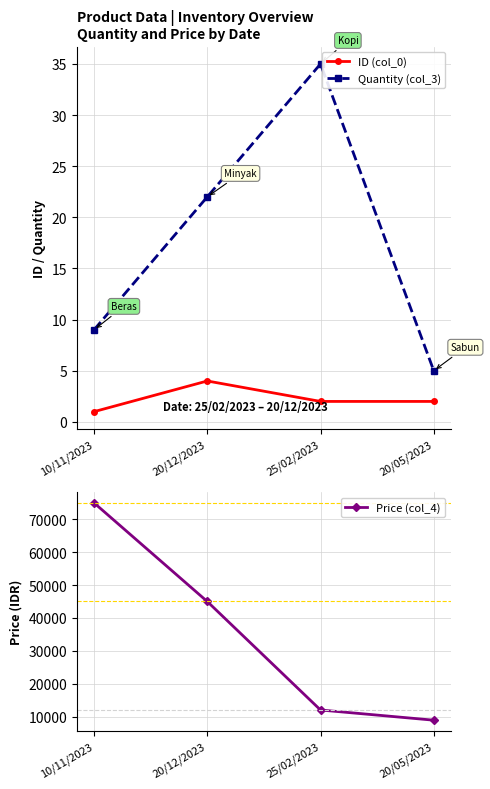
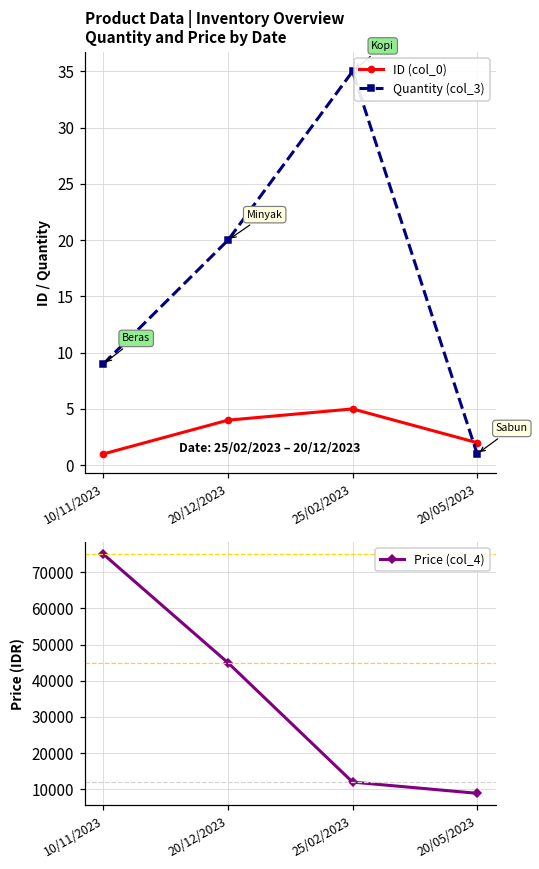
Product Data | Inventory Overview Quantity and Price by Date, Quantity (col_3), 20/12/2023: 22 -> 20
Product Data | Inventory Overview Quantity and Price by Date, ID (col_0), 25/02/2023: 2 -> 5
Product Data | Inventory Overview Quantity and Price by Date, Quantity (col_3), 20/05/2023: 5 -> 1
